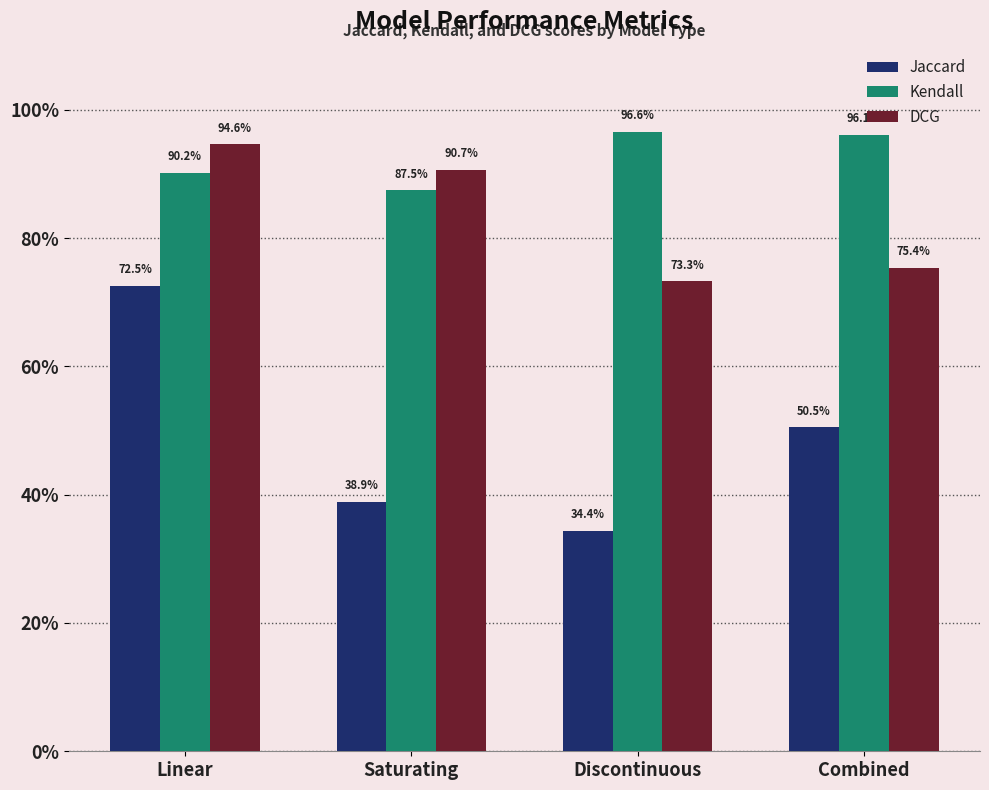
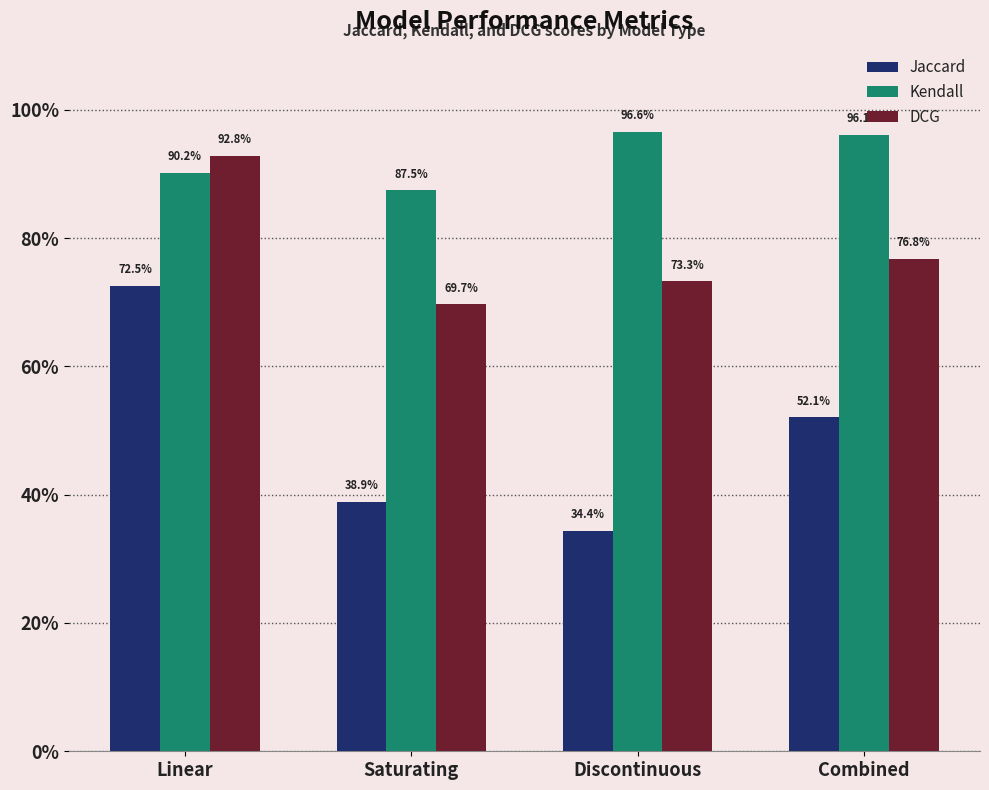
DCG, Linear: 94.6% -> 92.8%
DCG, Saturating: 90.7% -> 69.7%
Jaccard, Combined: 50.5% -> 52.1%
DCG, Combined: 75.4% -> 76.8%
